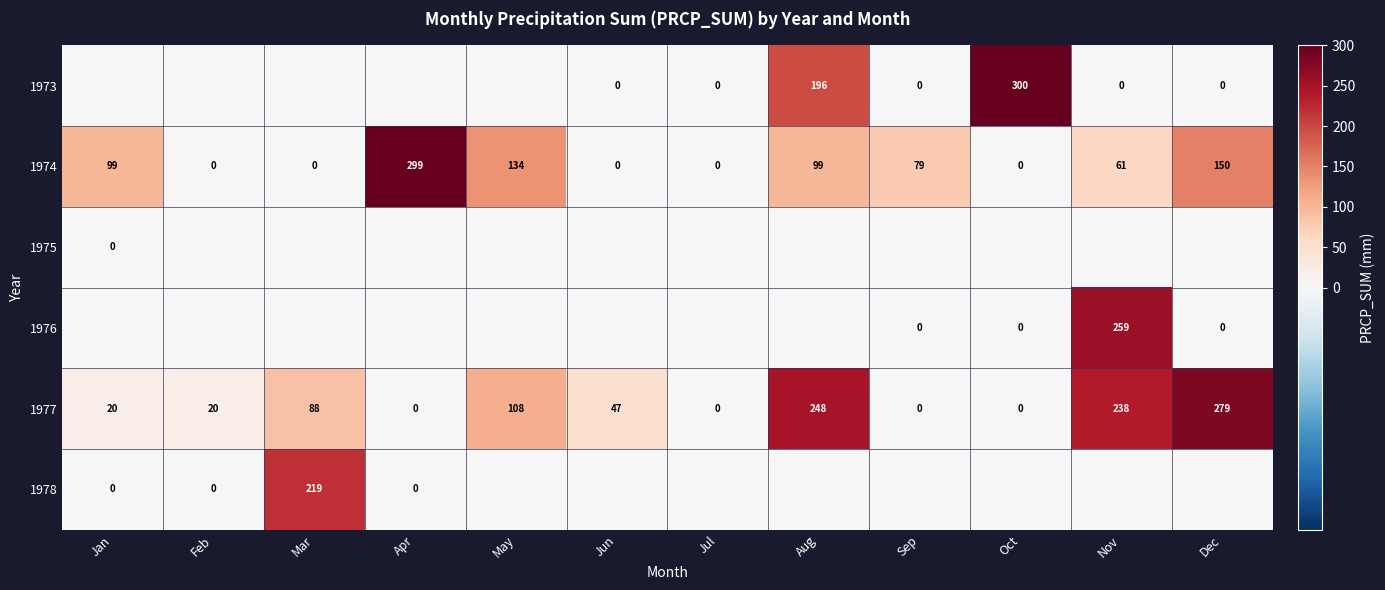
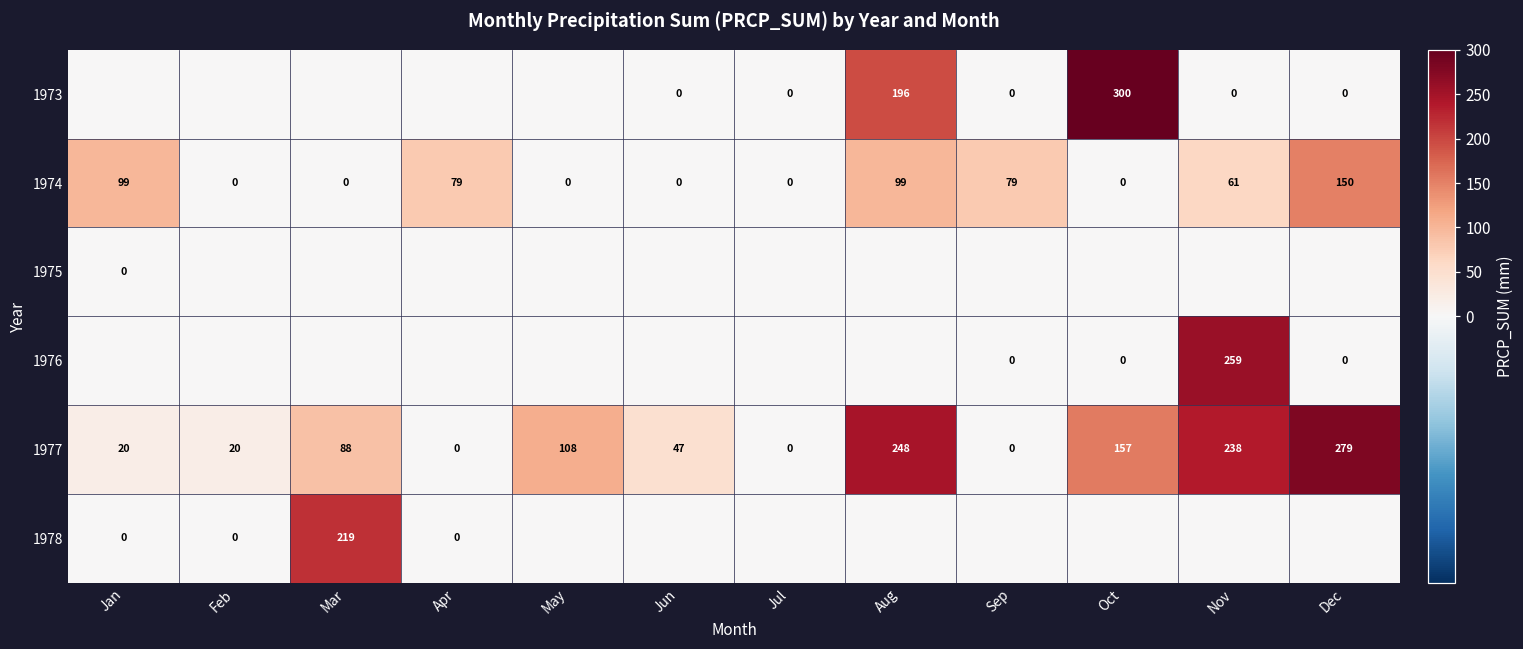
1974, Apr: 299 -> 79
1974, May: 134 -> 0
1977, Oct: 0 -> 157
